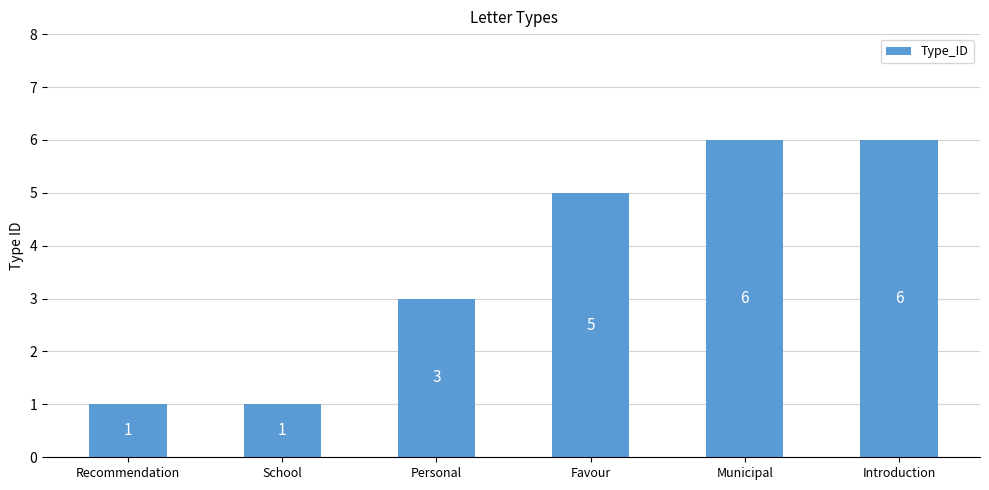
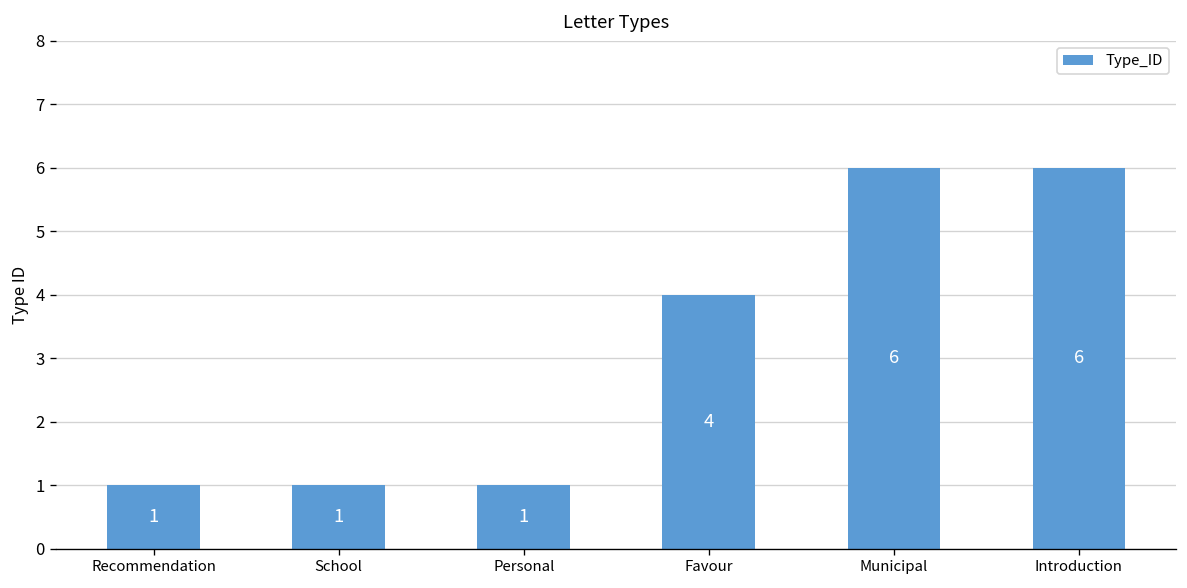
Personal: 3 -> 1
Favour: 5 -> 4
